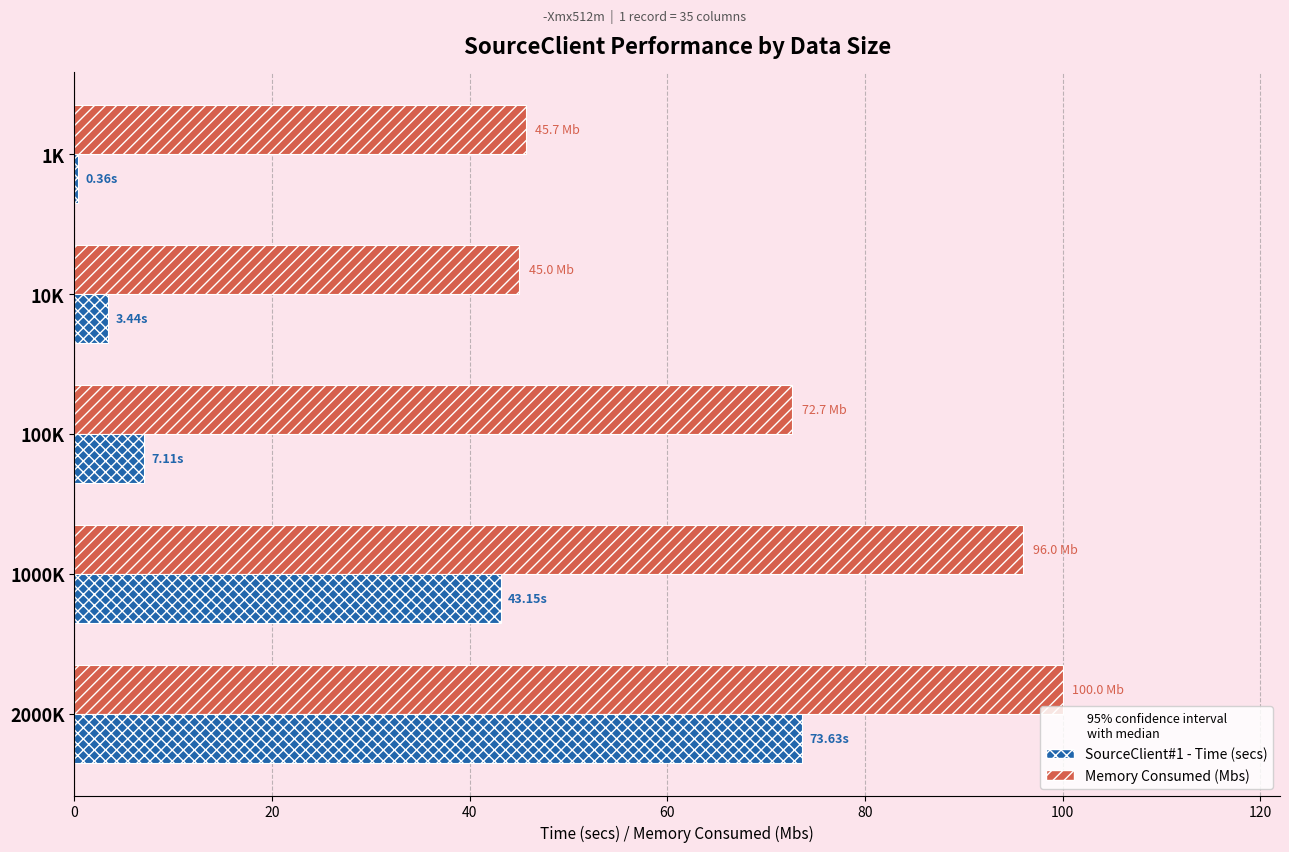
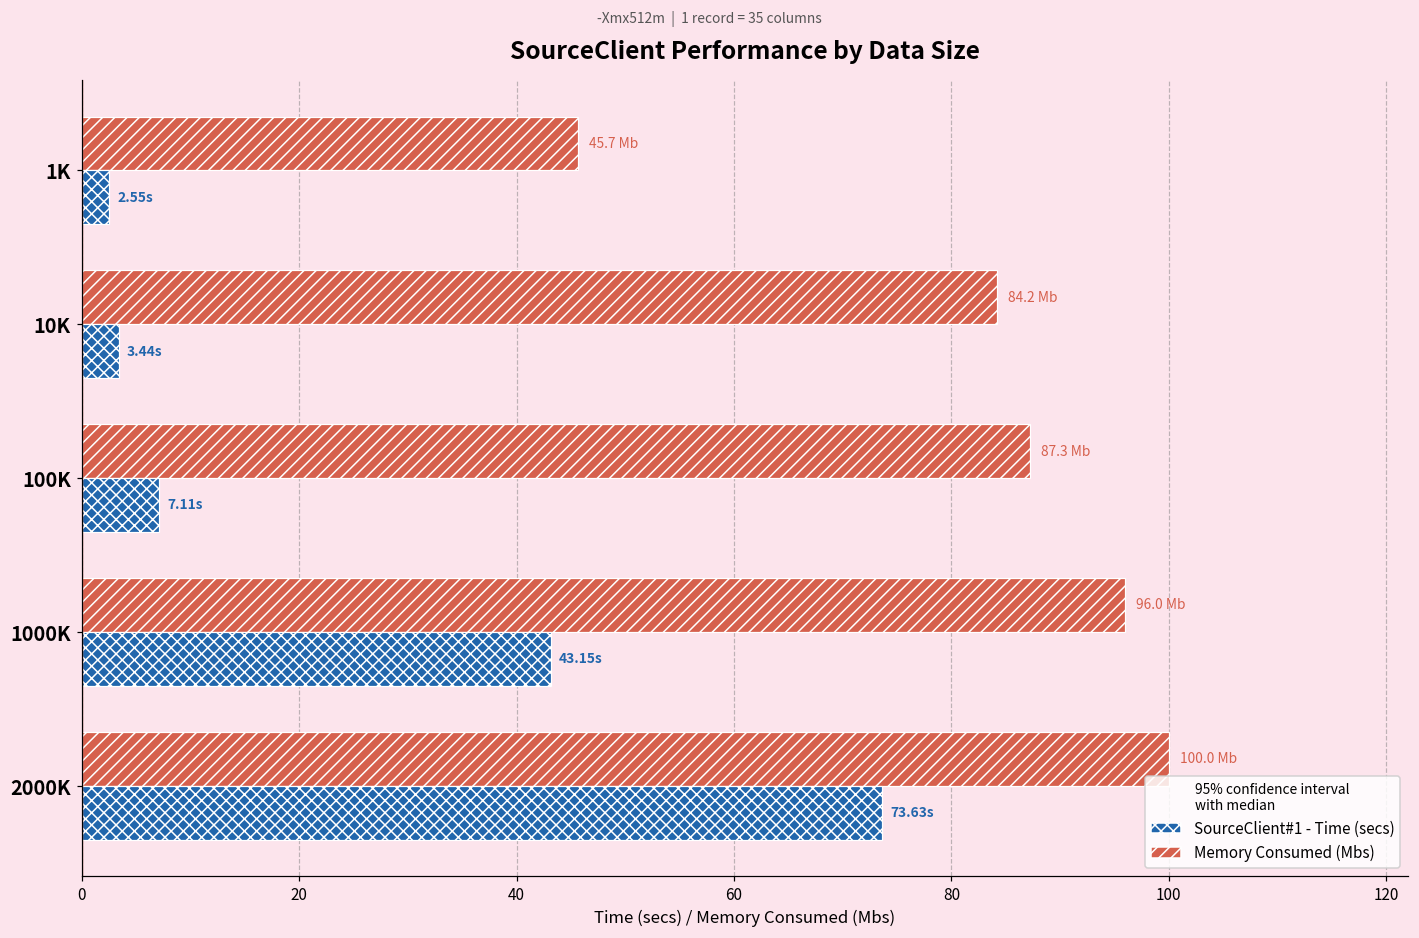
SourceClient#1 - Time (secs), 1K: 0.36s -> 2.55s
Memory Consumed (Mbs), 10K: 45.0 -> 84.2
Memory Consumed (Mbs), 100K: 72.7 -> 87.3
